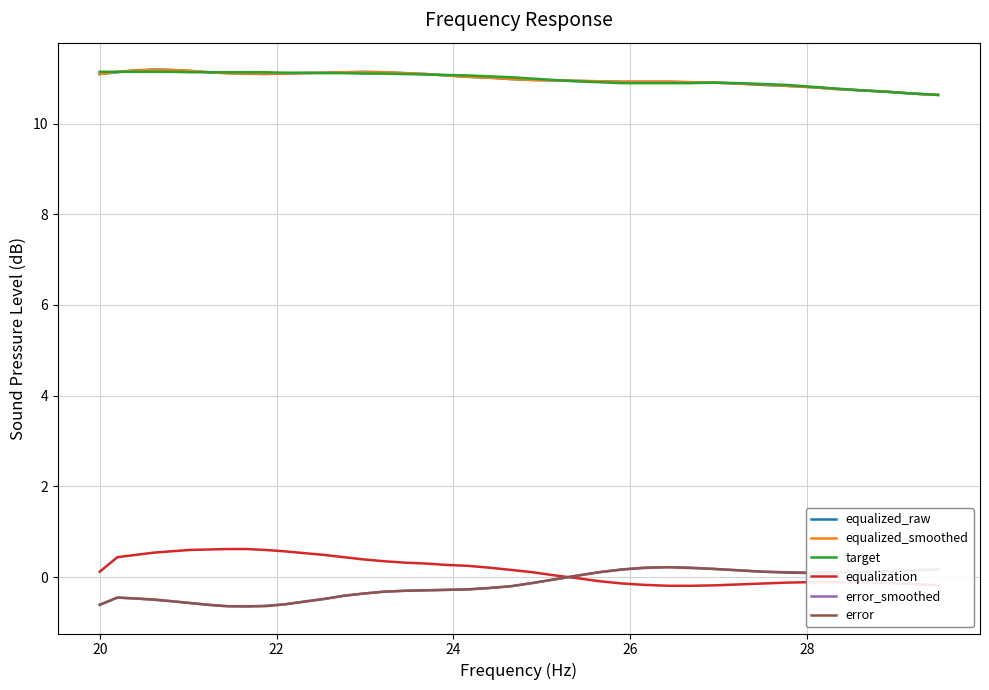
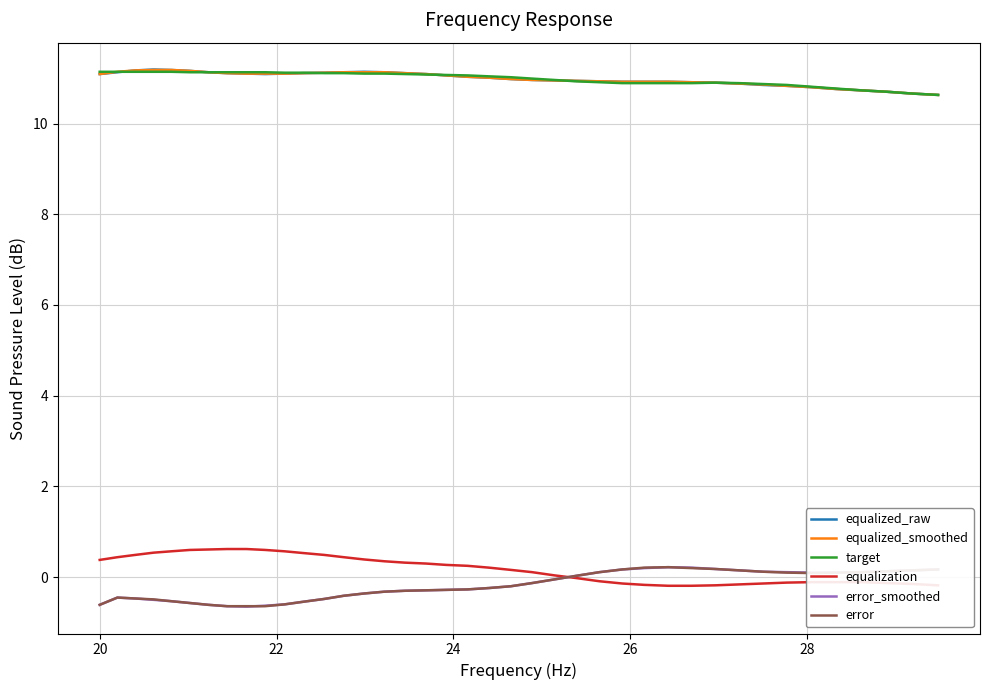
equalization, 20: 0.1 -> 0.4
